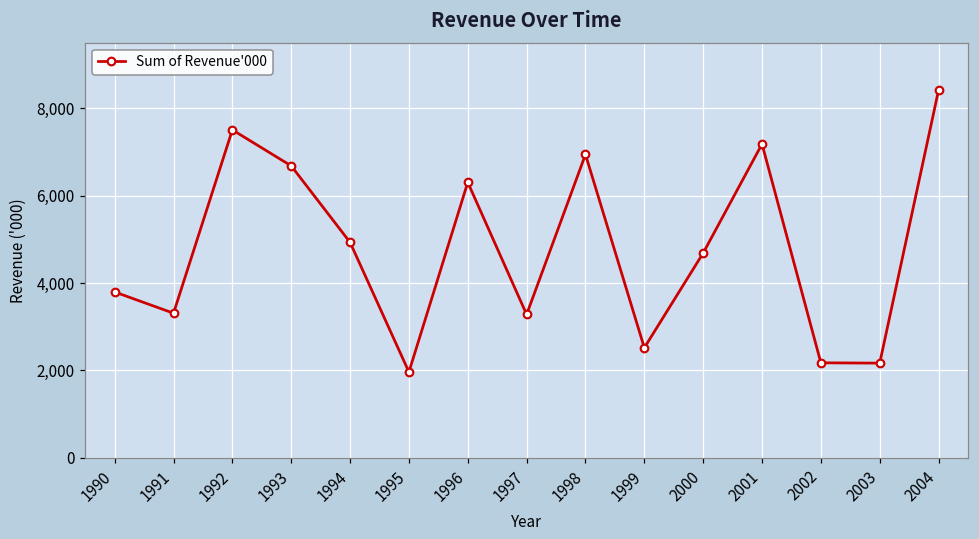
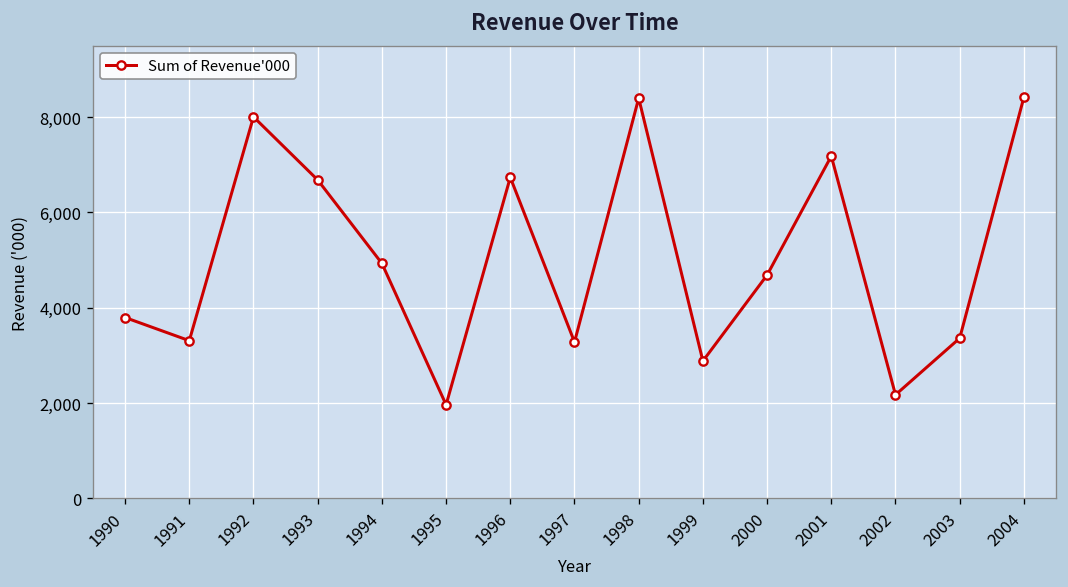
1992: 7,500 -> 8,000
1996: 6,300 -> 6,700
1998: 6,900 -> 8,400
1999: 2,500 -> 2,900
2003: 2,200 -> 3,400
